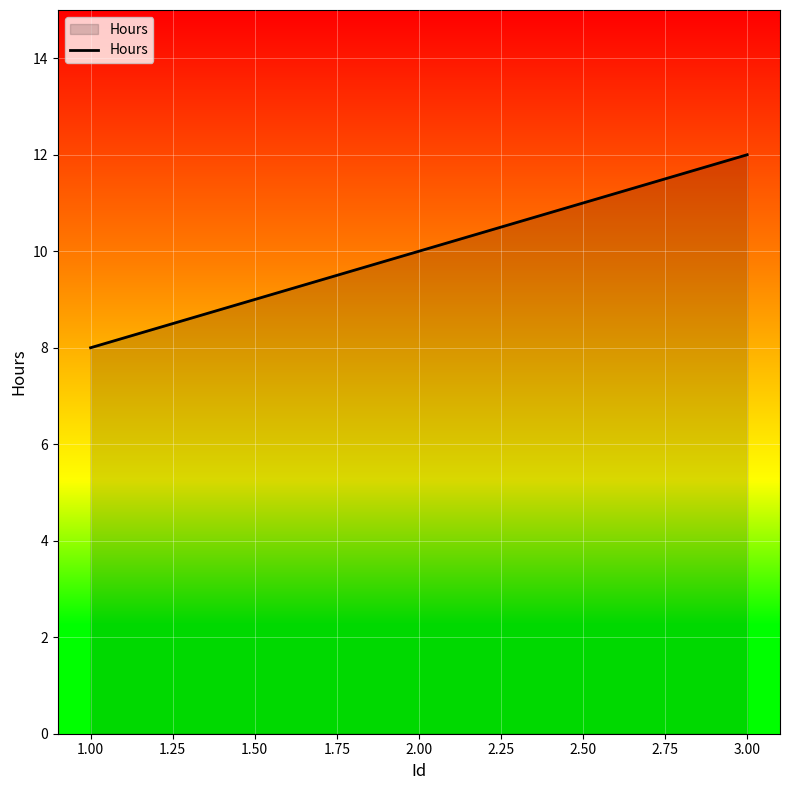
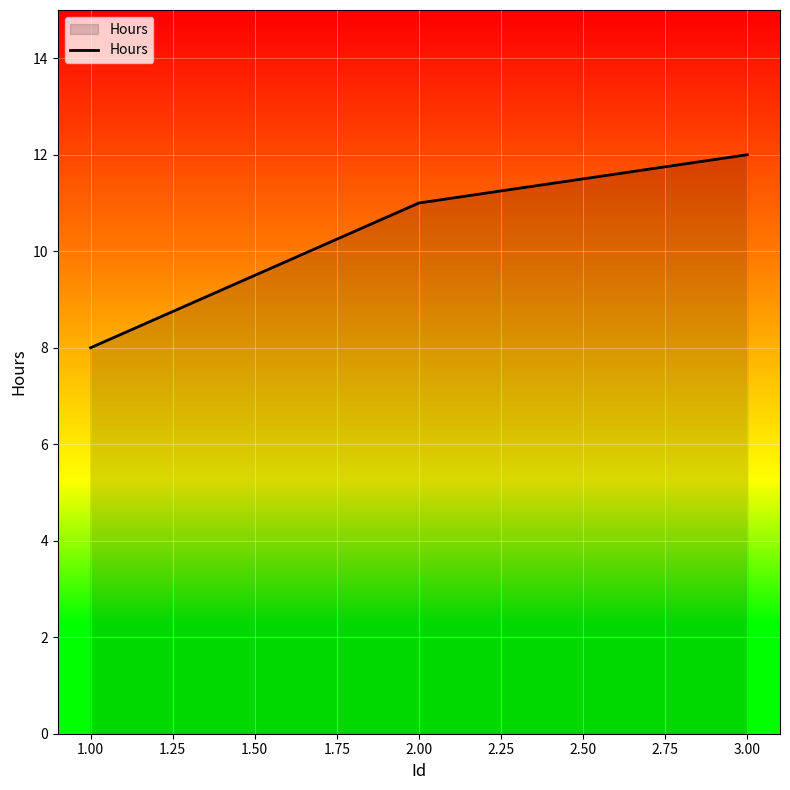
2.00: 10 -> 11
